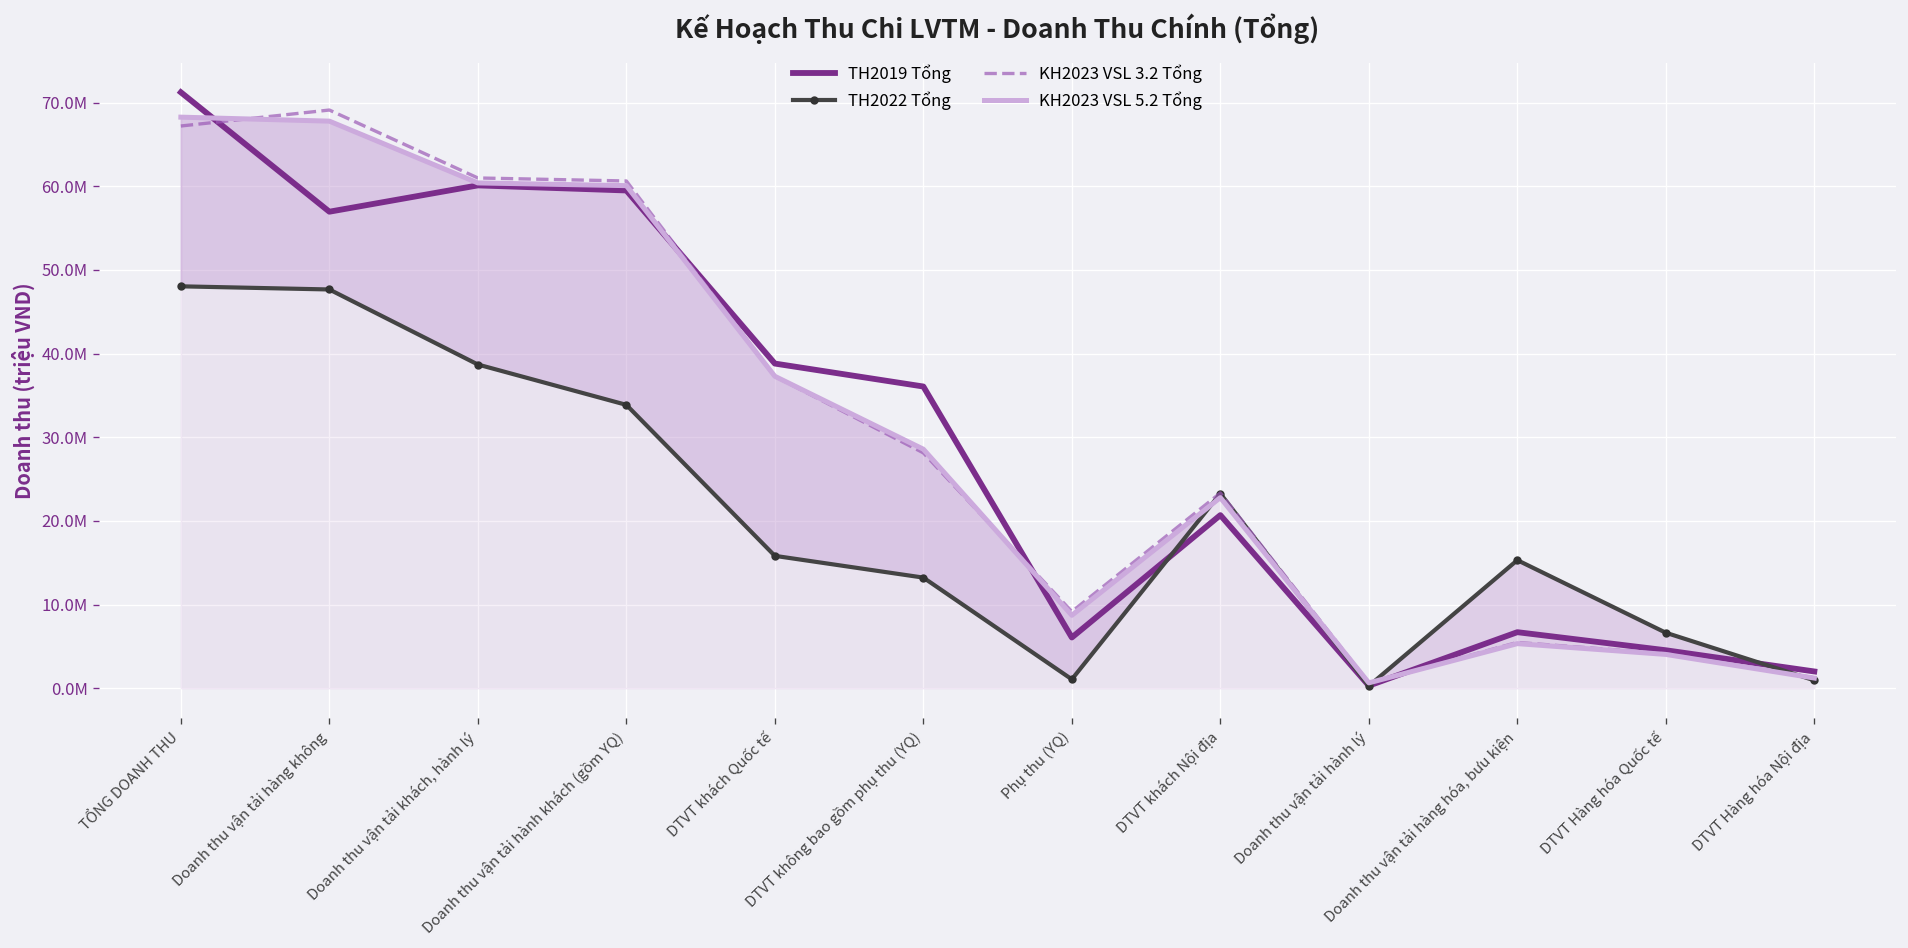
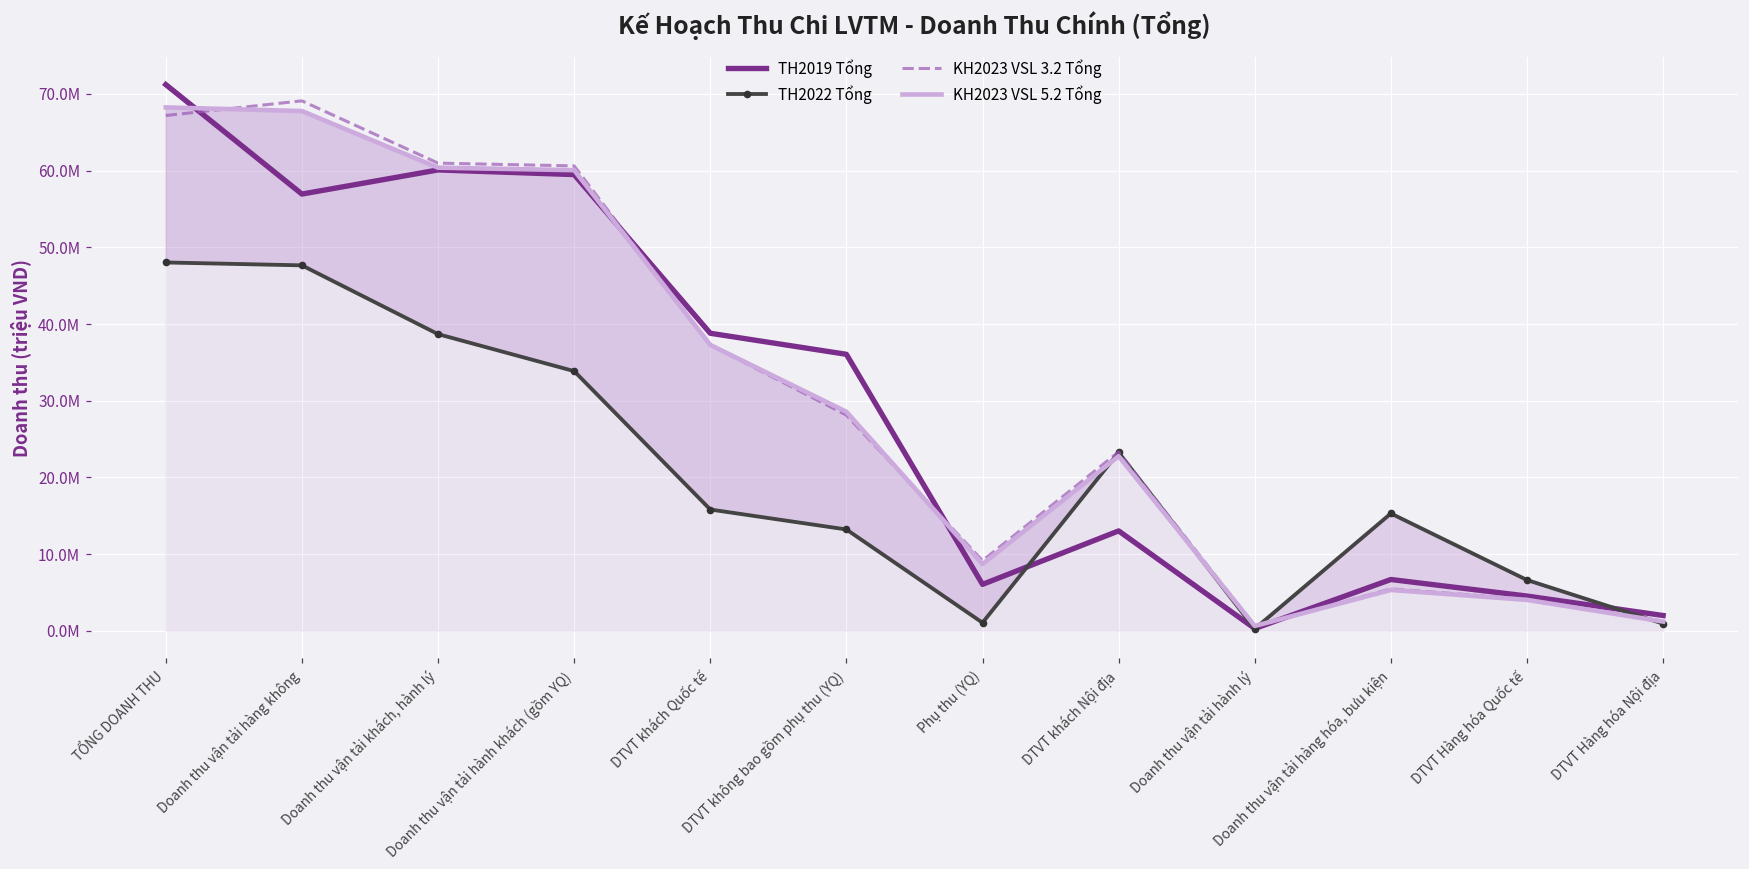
TH2019 Tổng, DTVT khách Nội địa: 21000000 -> 13000000
